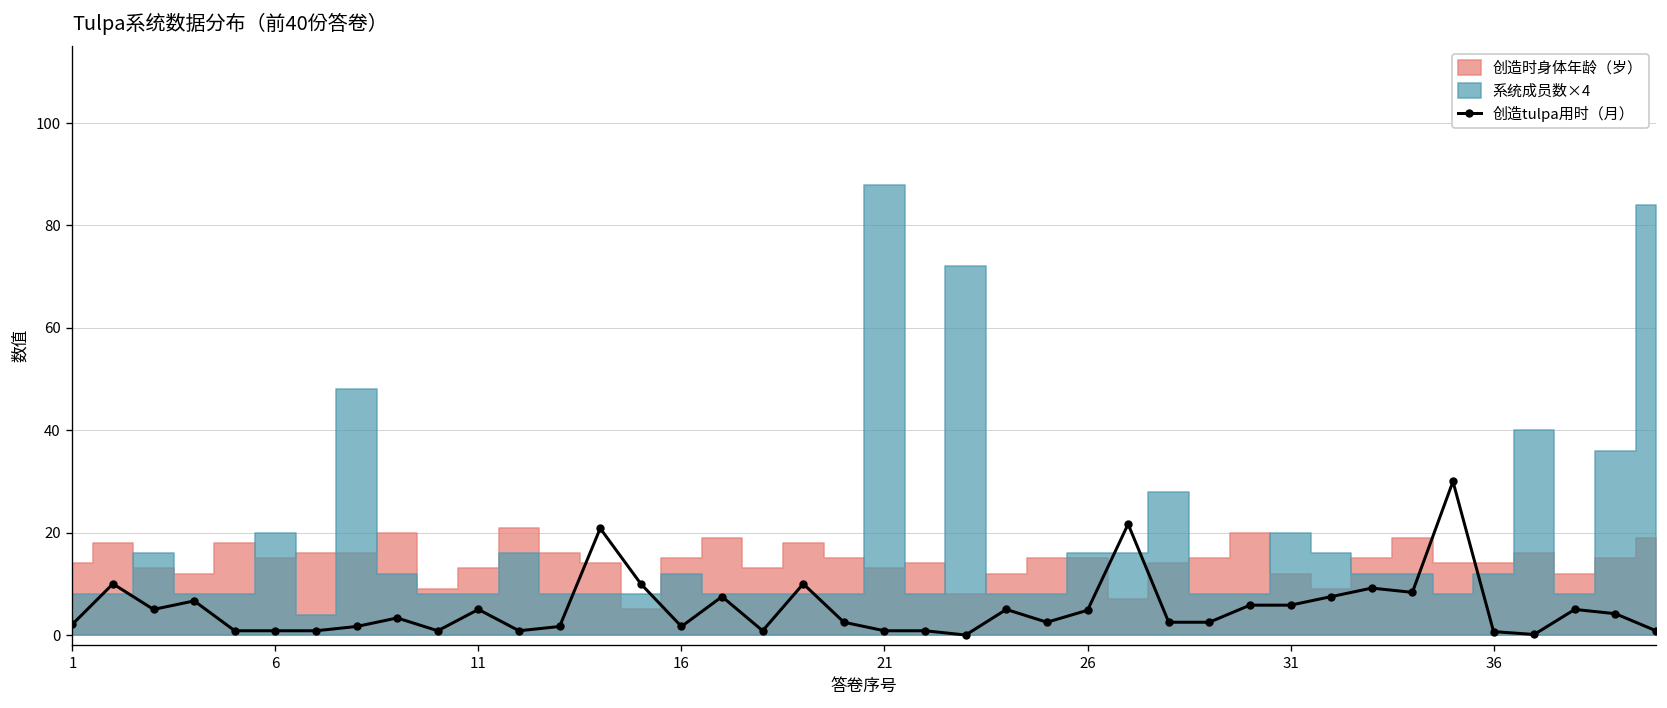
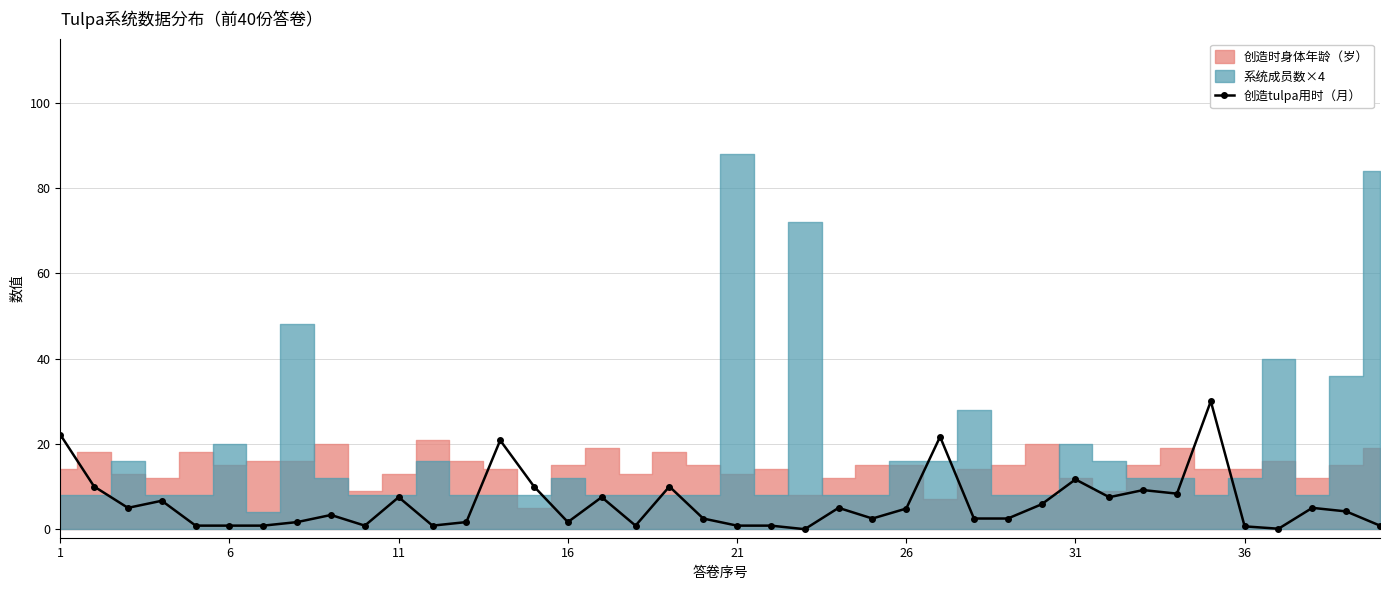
创造tulpa用时（月）, 1: 2 -> 22
创造tulpa用时（月）, 11: 5 -> 8
创造tulpa用时（月）, 31: 6 -> 12
